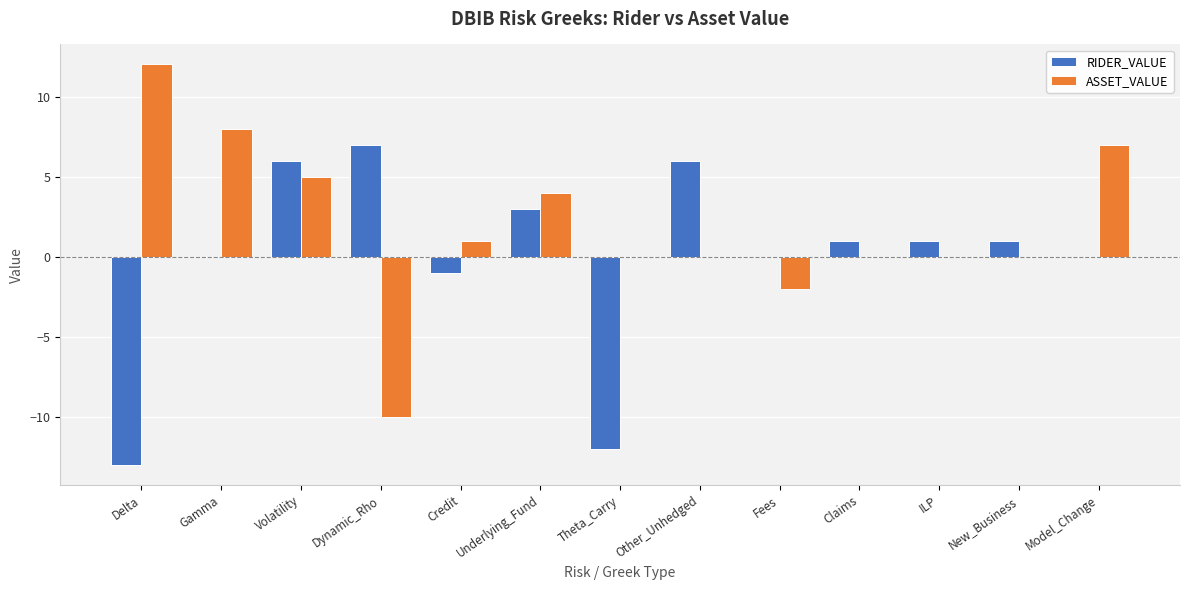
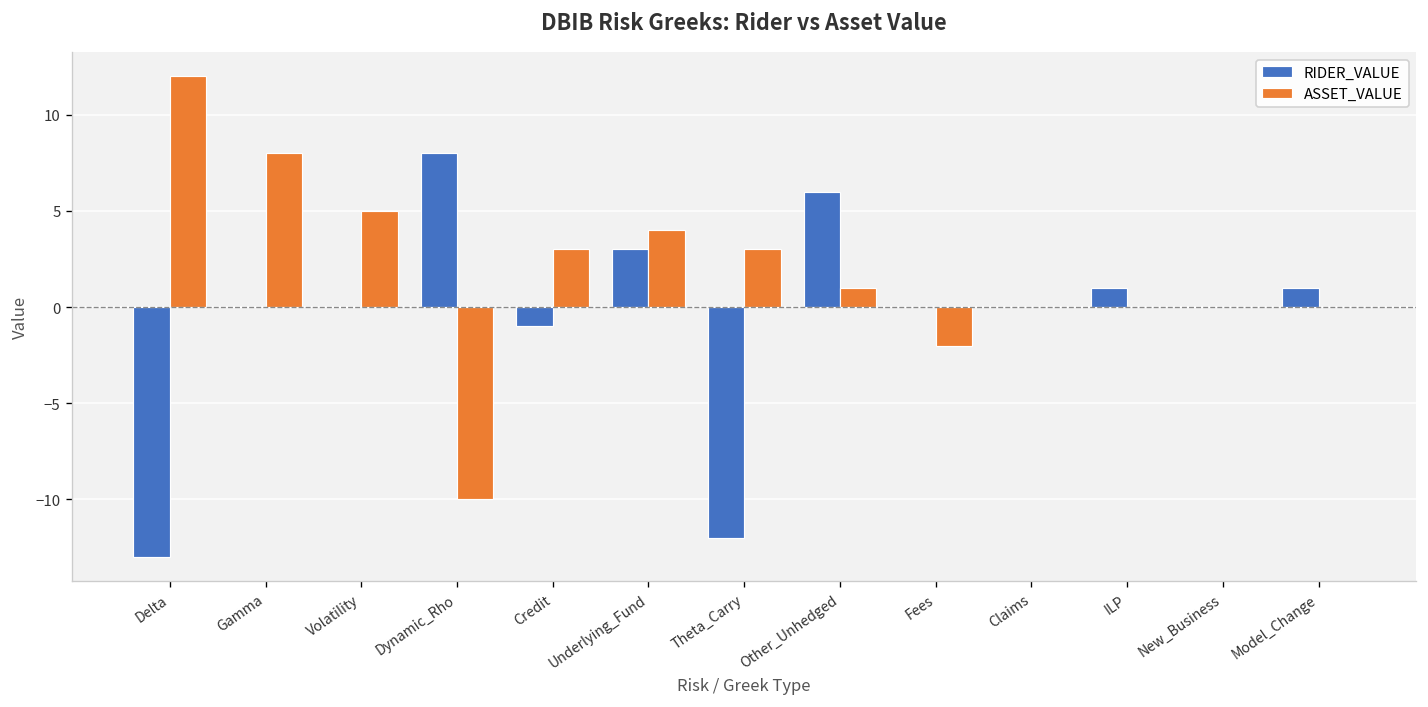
RIDER_VALUE, Volatility: 6 -> 0
RIDER_VALUE, Dynamic_Rho: 7 -> 8
ASSET_VALUE, Credit: 1 -> 3
ASSET_VALUE, Theta_Carry: 0 -> 3
ASSET_VALUE, Other_Unhedged: 0 -> 1
RIDER_VALUE, Claims: 1 -> 0
RIDER_VALUE, New_Business: 1 -> 0
RIDER_VALUE, Model_Change: 0 -> 1
ASSET_VALUE, Model_Change: 7 -> 0
